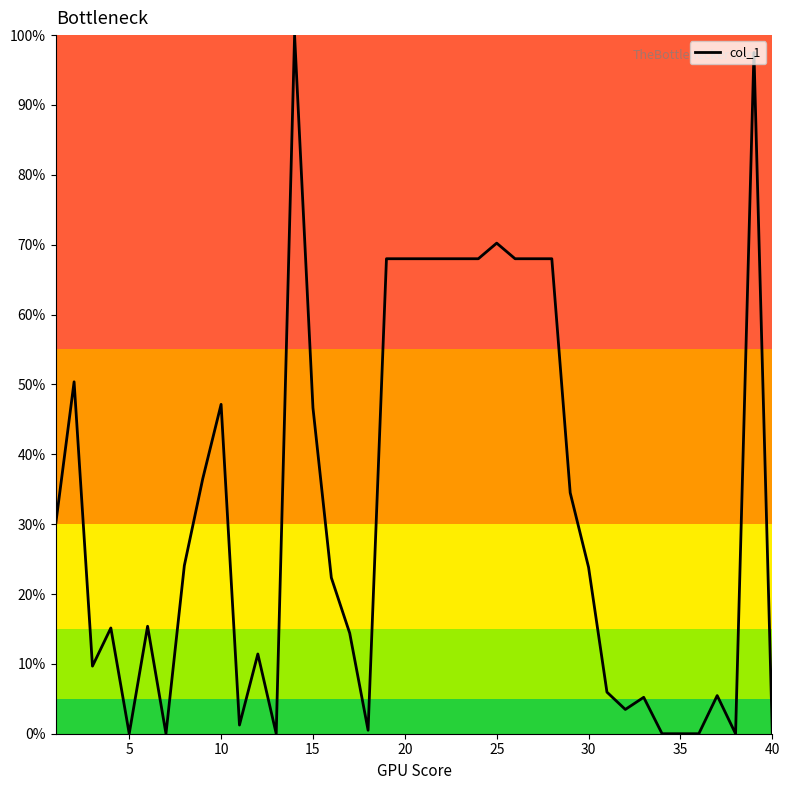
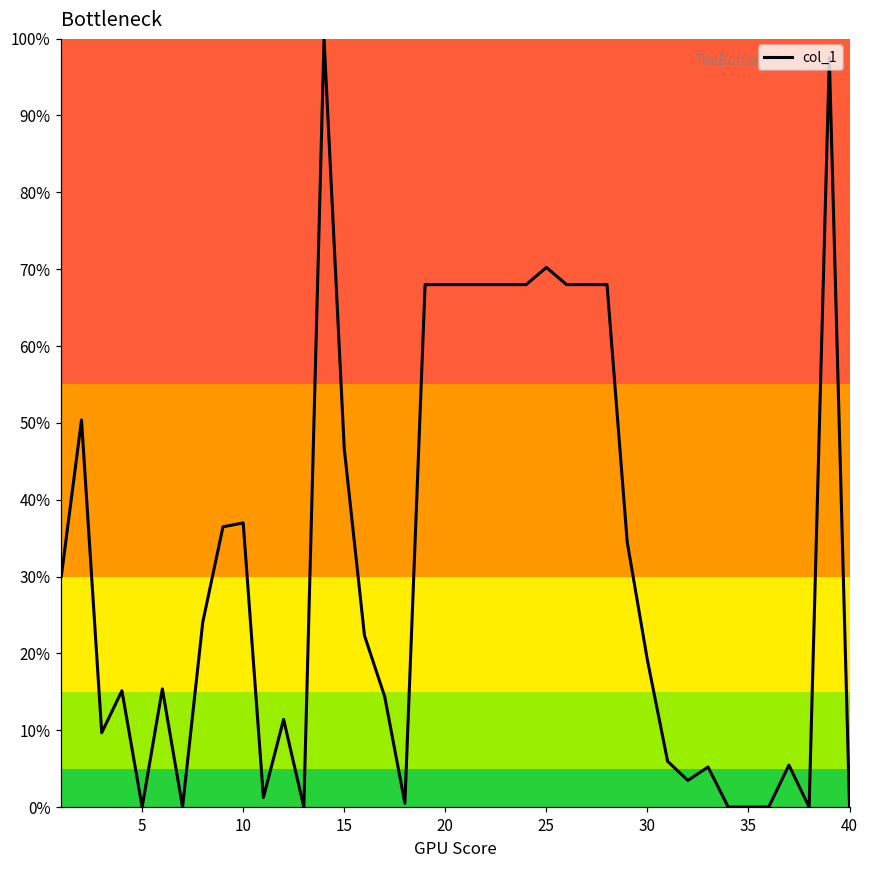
10: 47% -> 37%
30: 24% -> 19%
